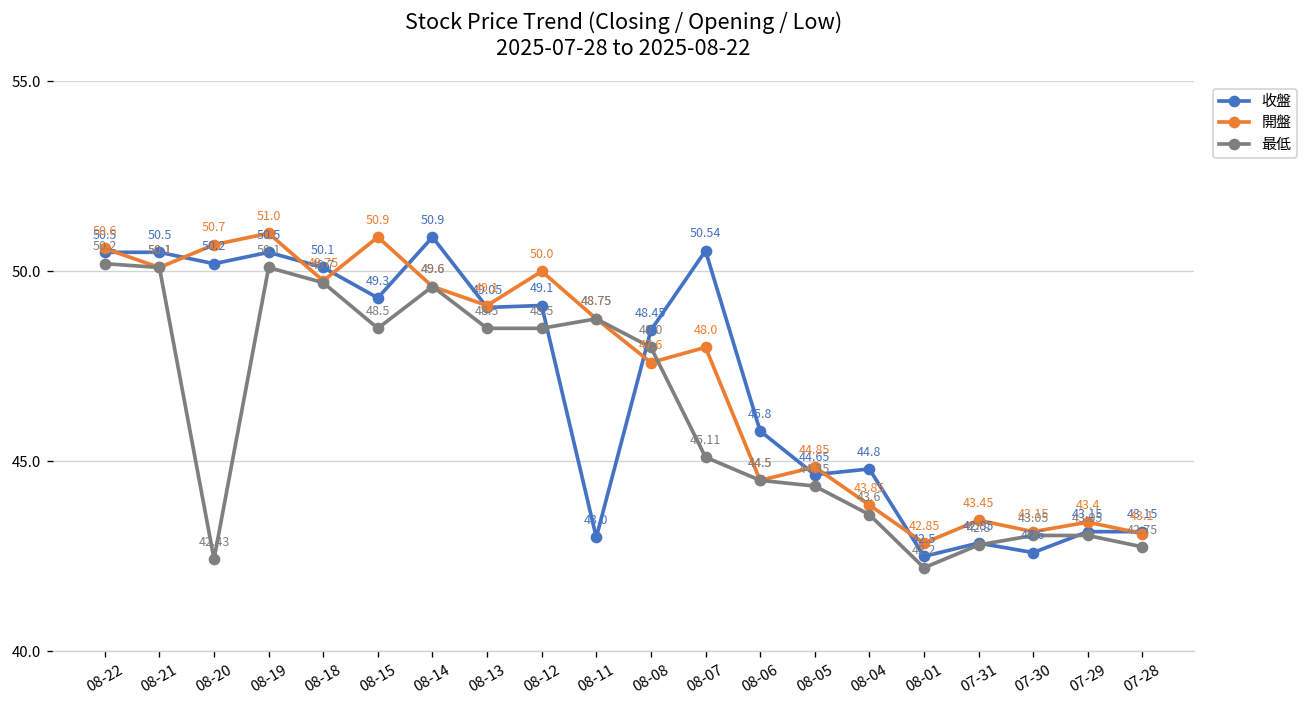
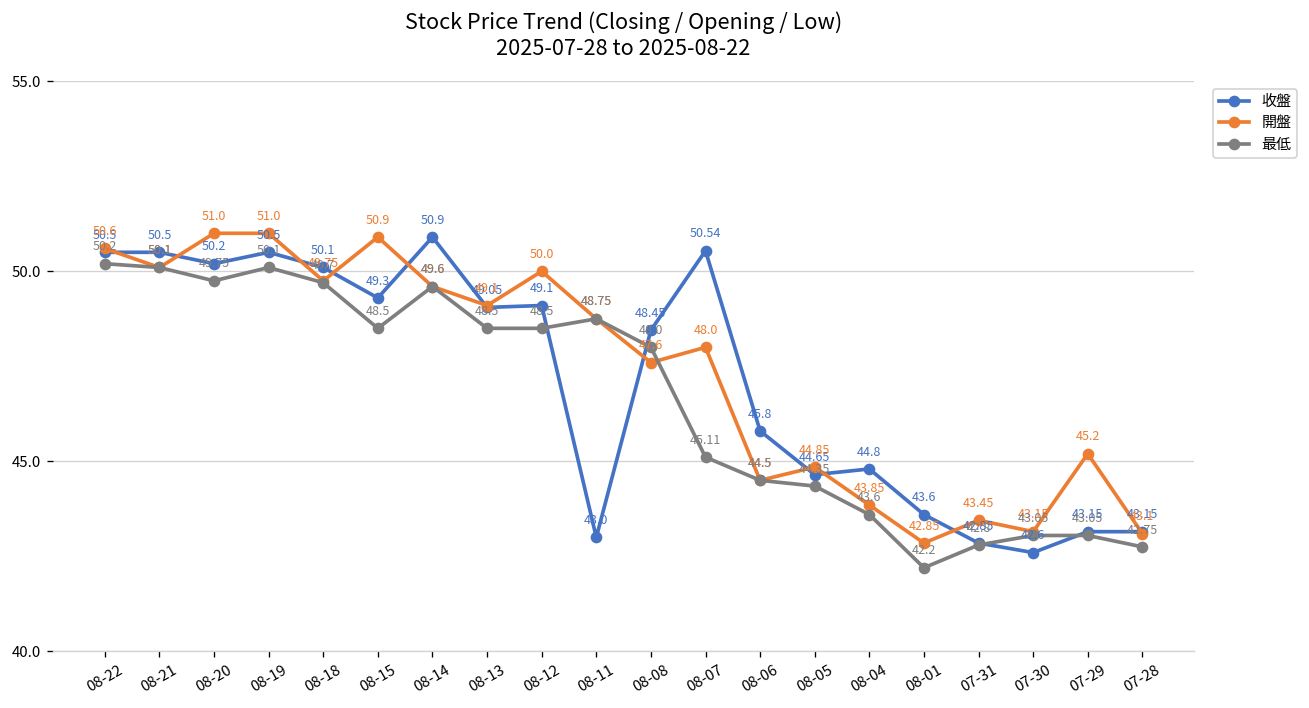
開盤, 08-20: 50.7 -> 51.0
最低, 08-20: 42.43 -> 49.75
收盤, 08-01: 42.5 -> 43.6
開盤, 07-29: 43.4 -> 45.2
